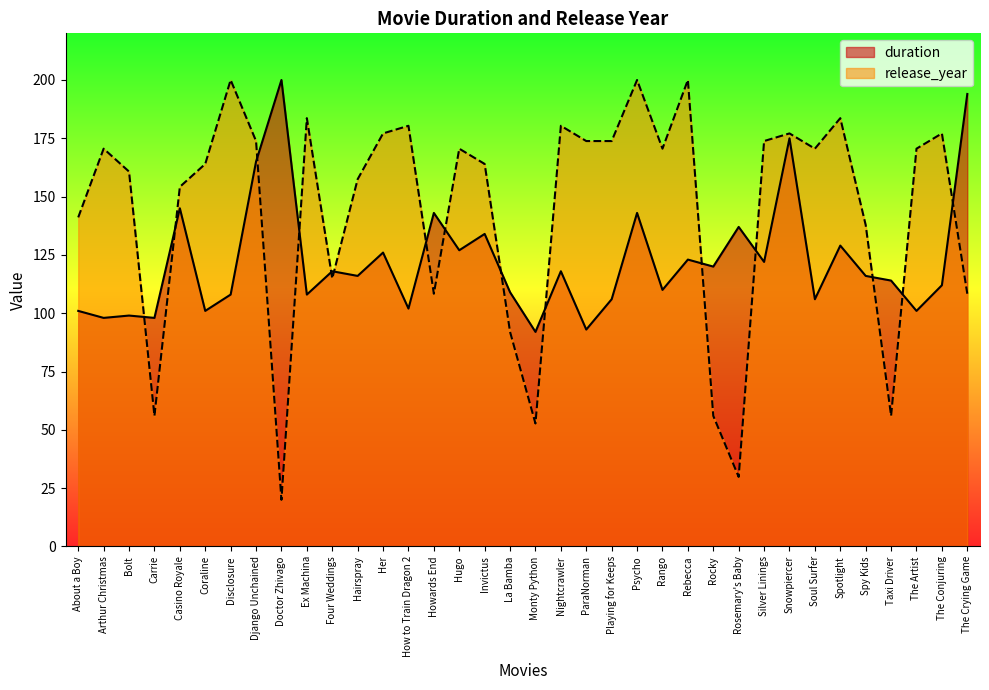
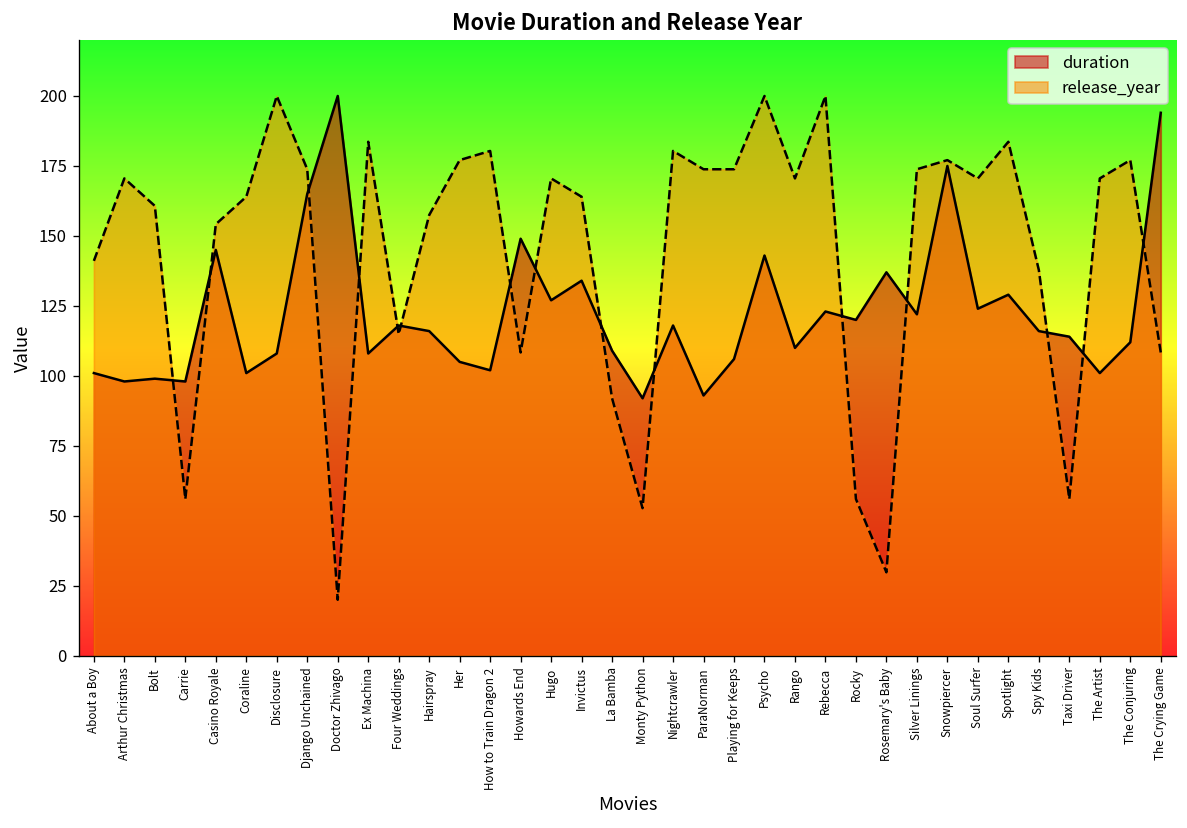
duration, Her: 126 -> 105
duration, Howards End: 143 -> 149
duration, Soul Surfer: 106 -> 124
